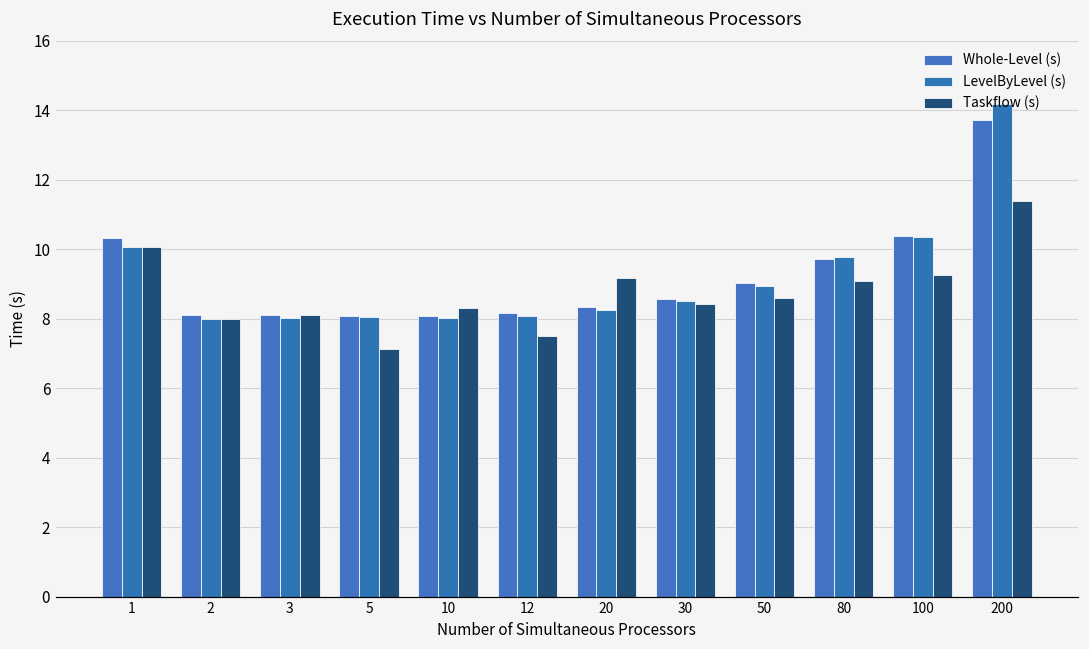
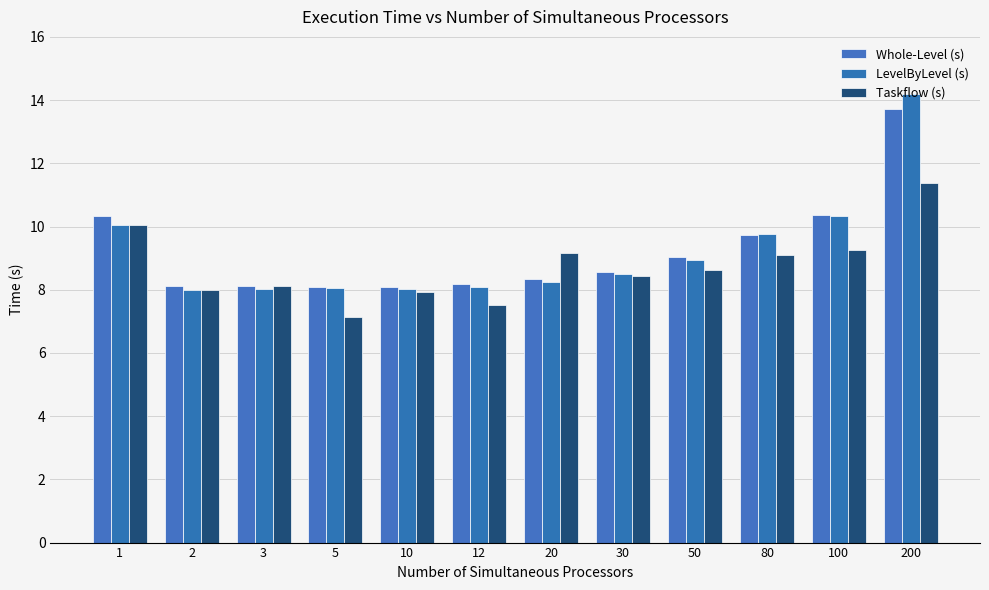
Taskflow (s), 10: 8.3 -> 7.9
